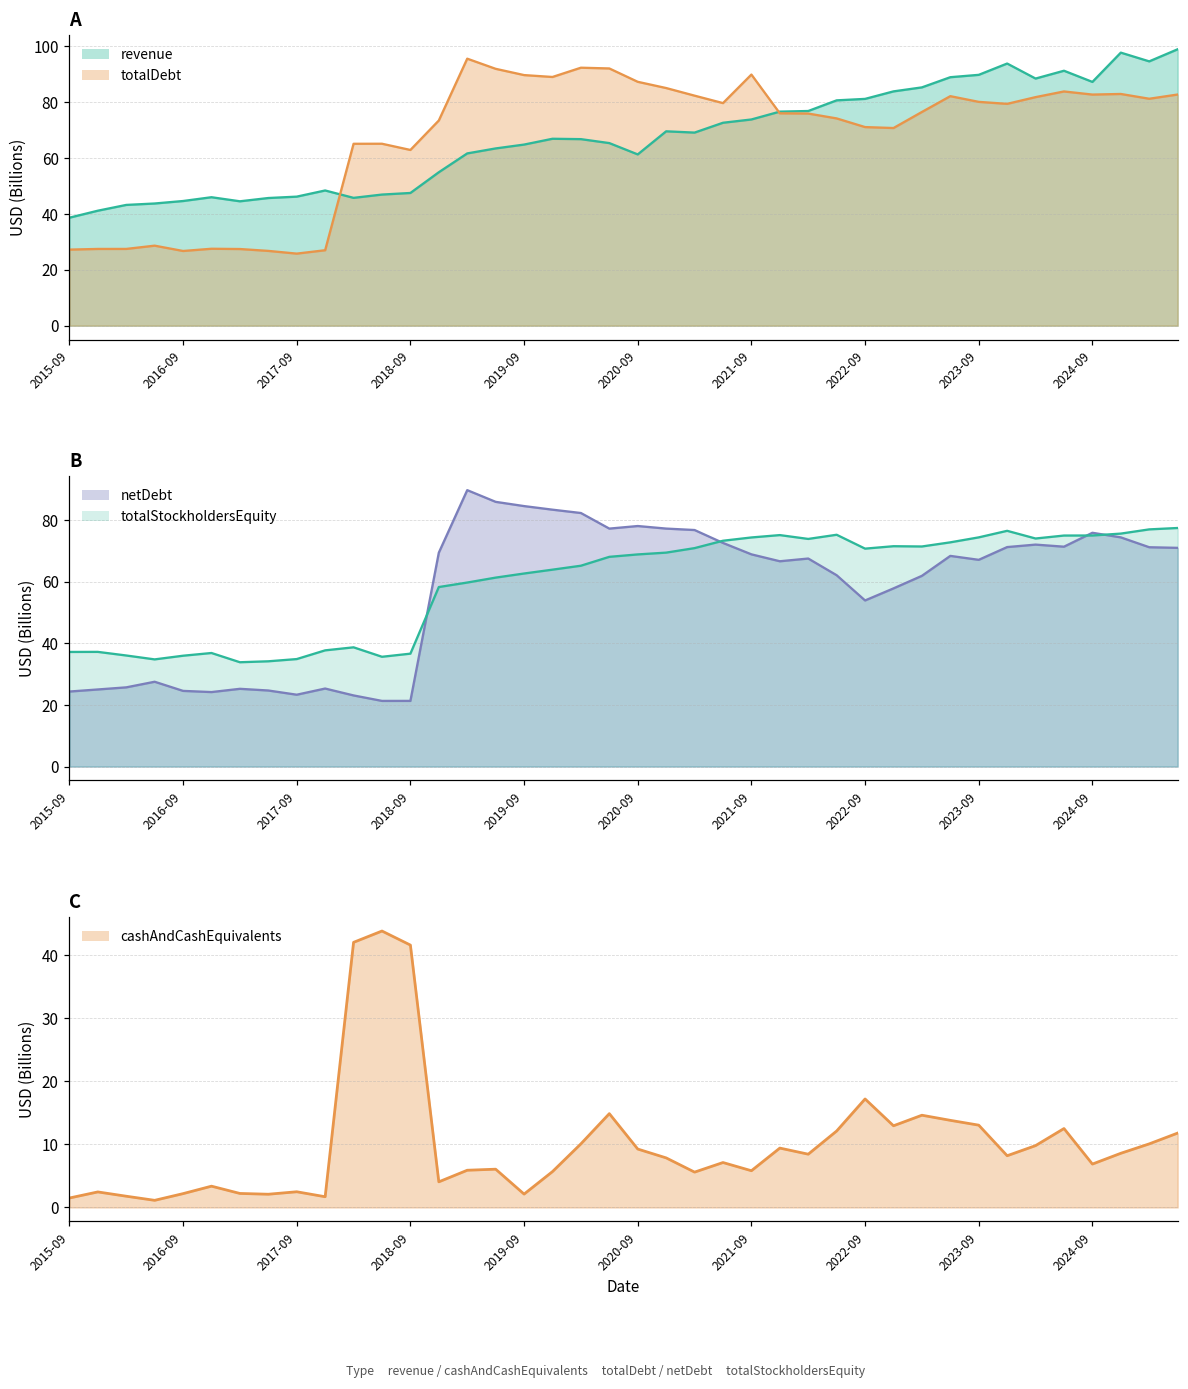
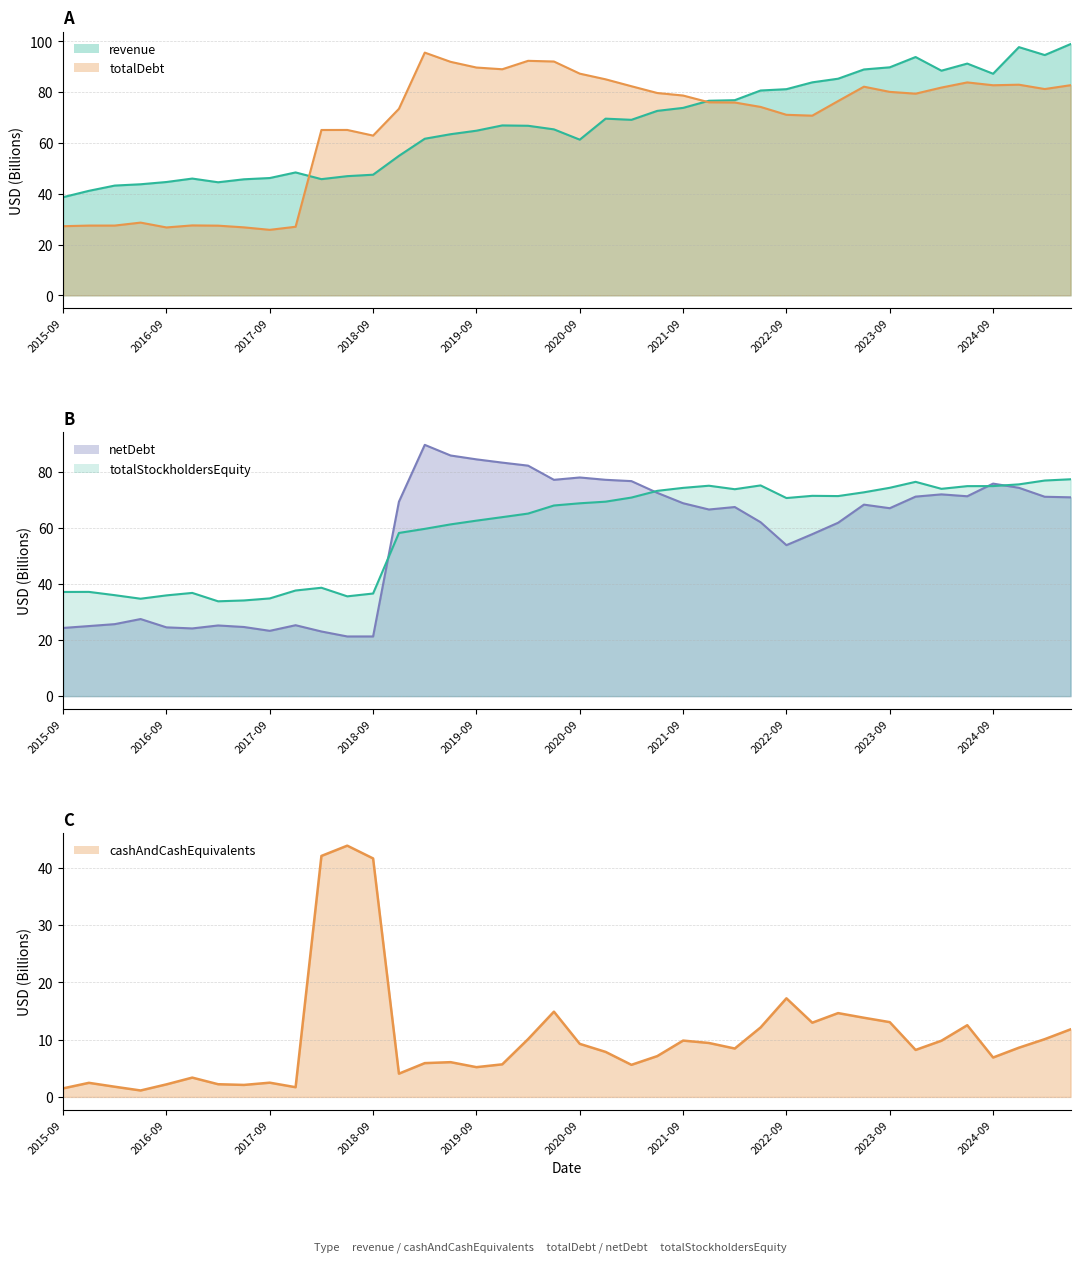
A, totalDebt, 2021-09: 90 -> 79
C, 2019-09: 2 -> 5
C, 2021-09: 6 -> 10
